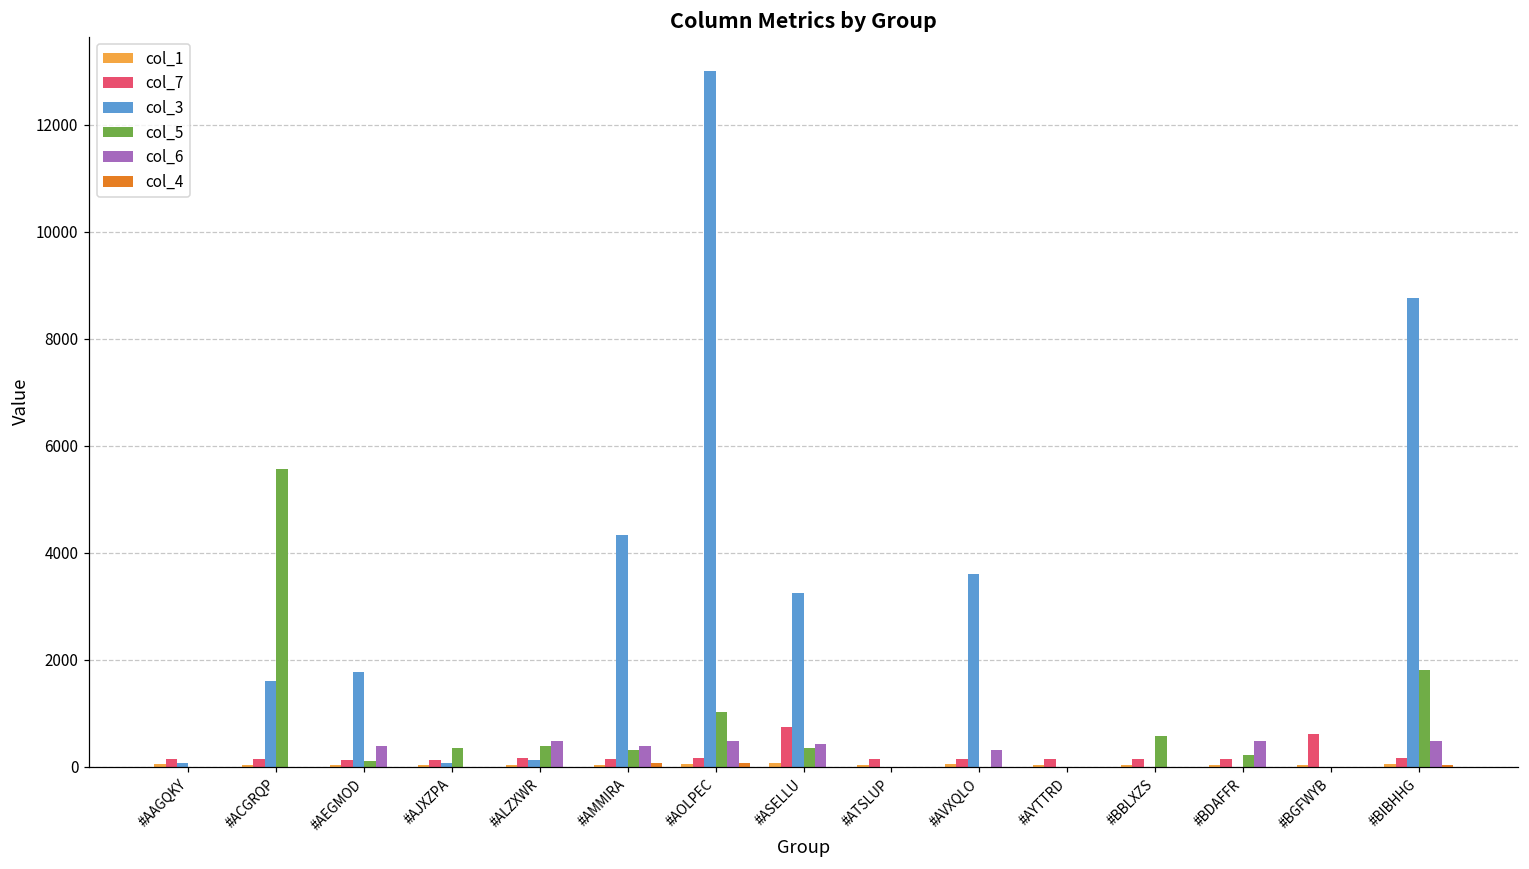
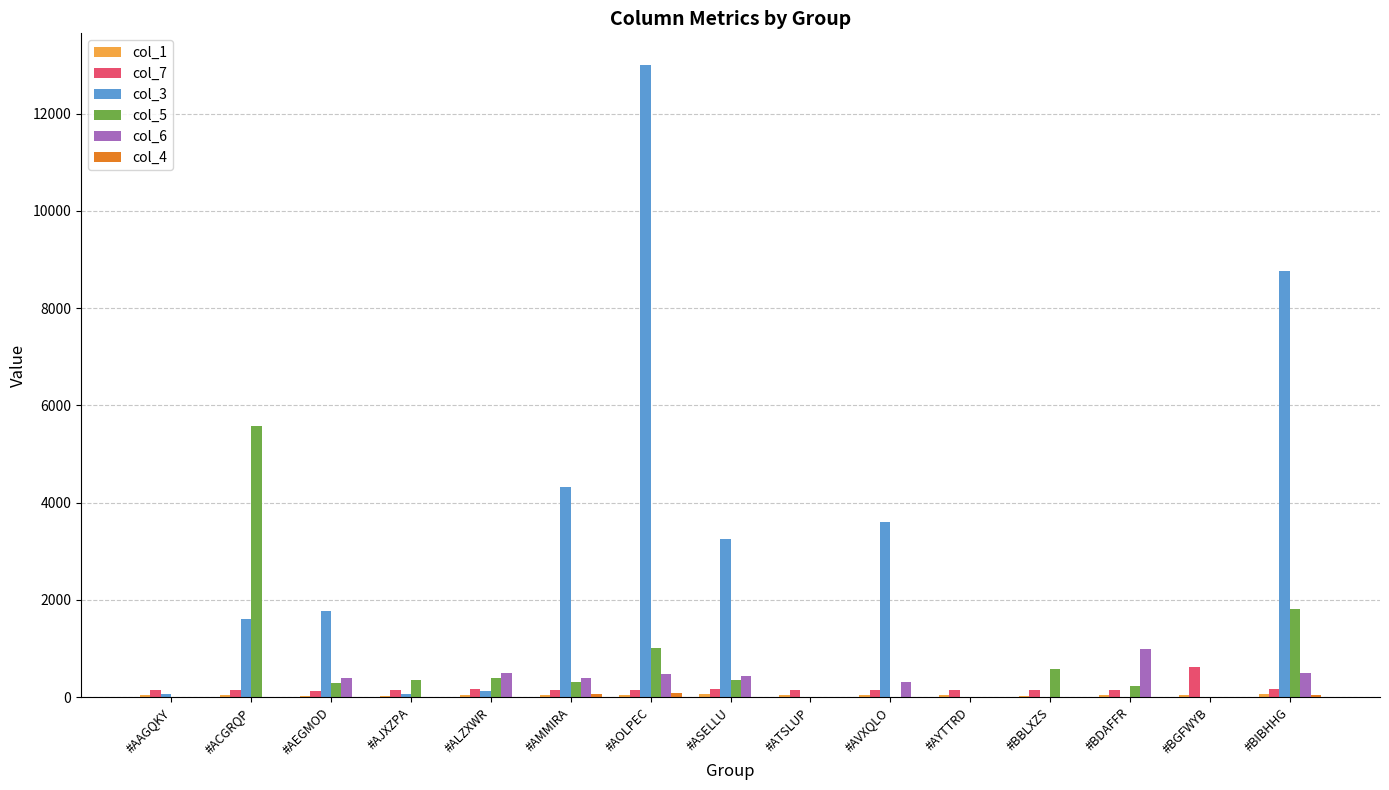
col_5, #AEGMOD: 100 -> 300
col_7, #ASELLU: 700 -> 200
col_6, #BDAFFR: 500 -> 1000
